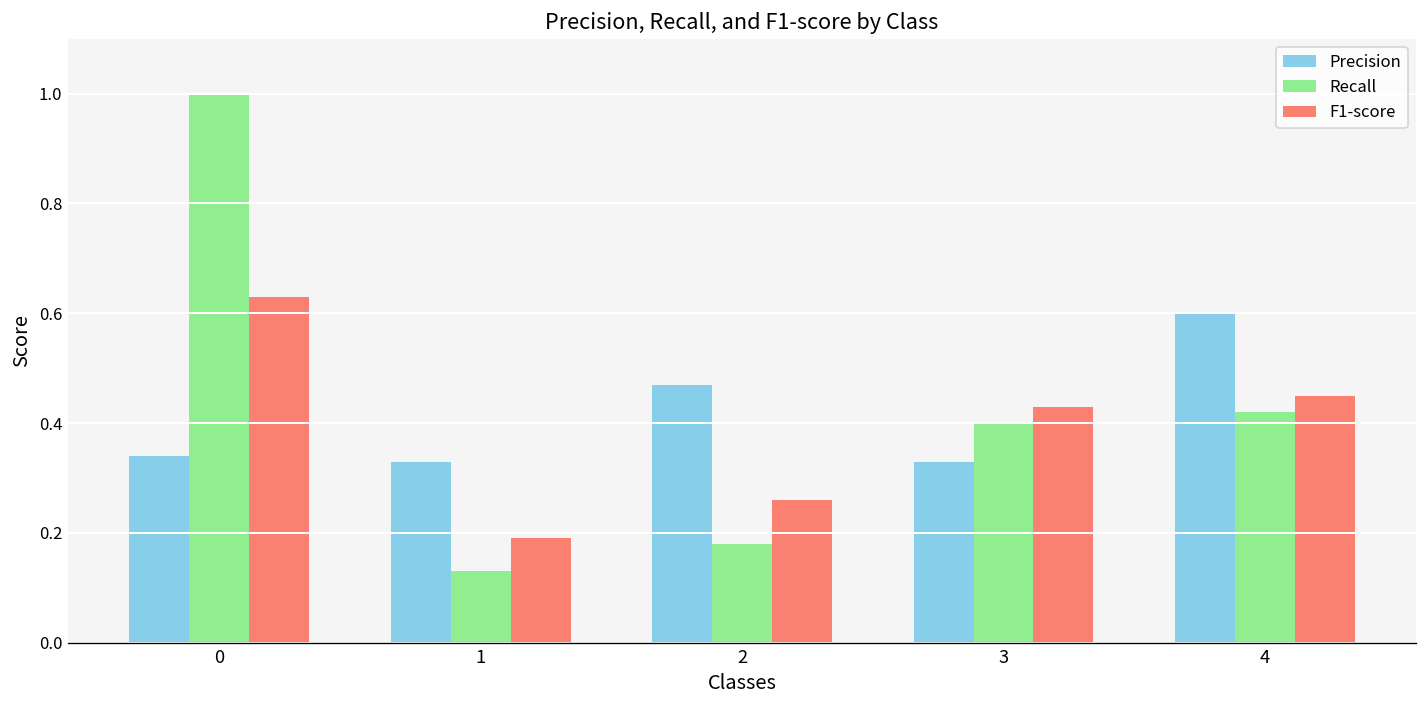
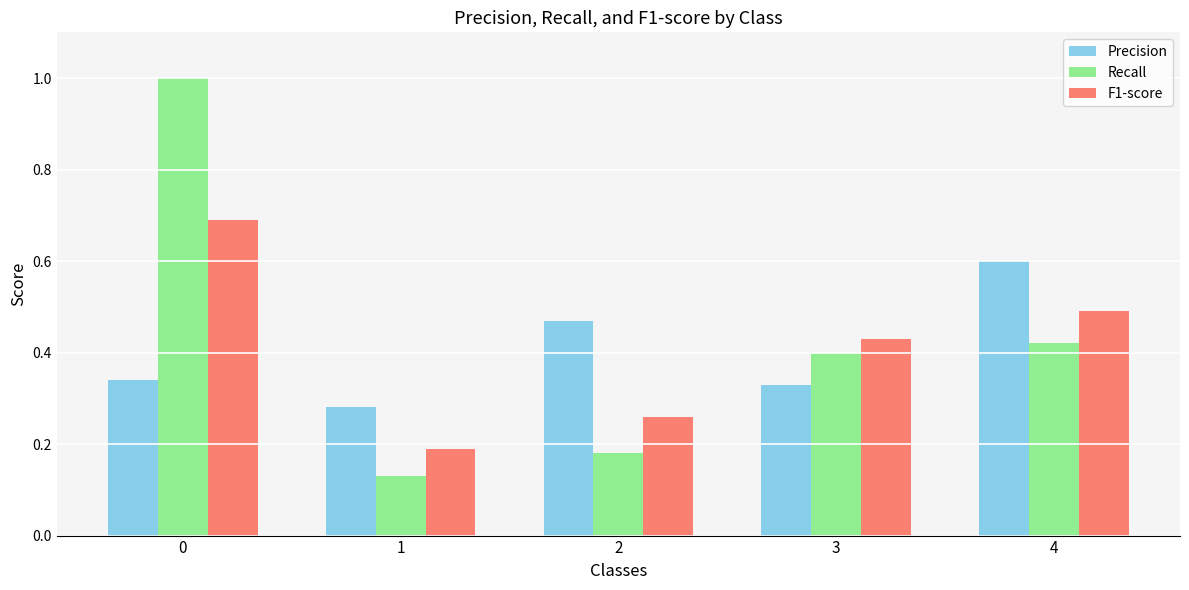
F1-score, 0: 0.63 -> 0.69
Precision, 1: 0.33 -> 0.28
F1-score, 4: 0.45 -> 0.49
